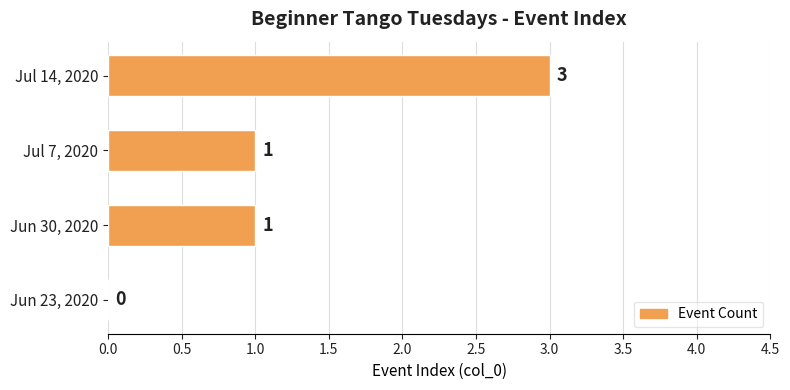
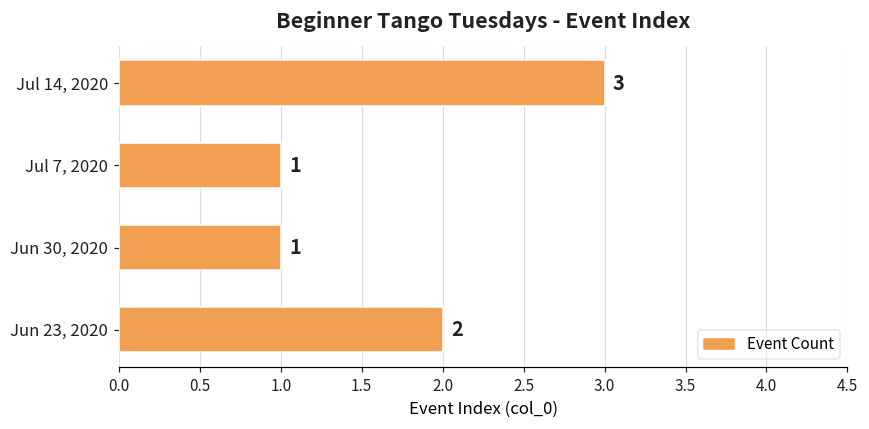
Jun 23, 2020: 0 -> 2
